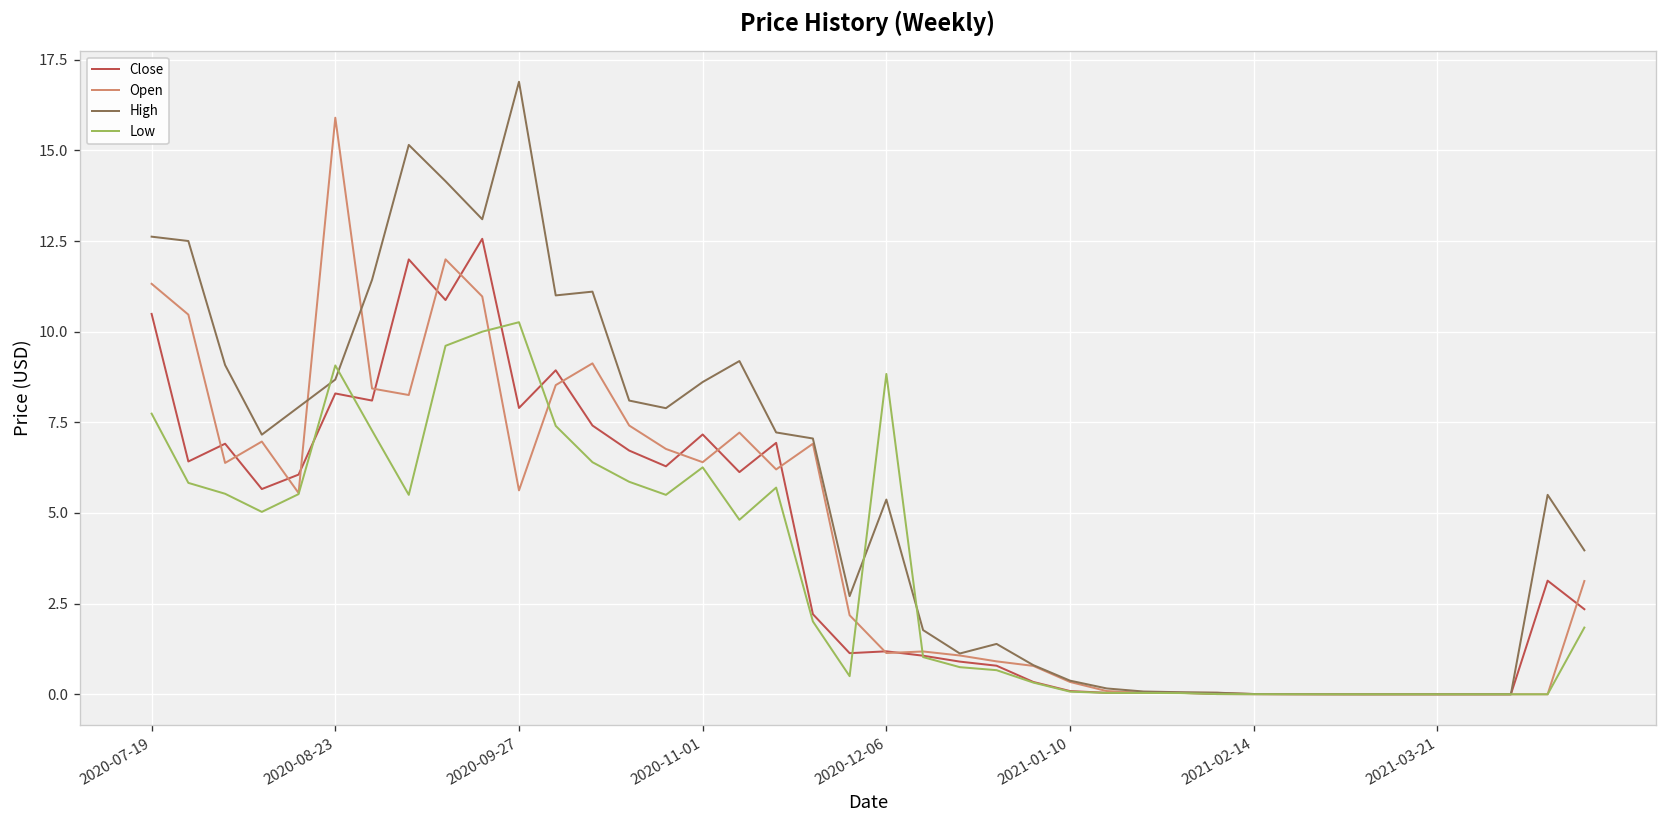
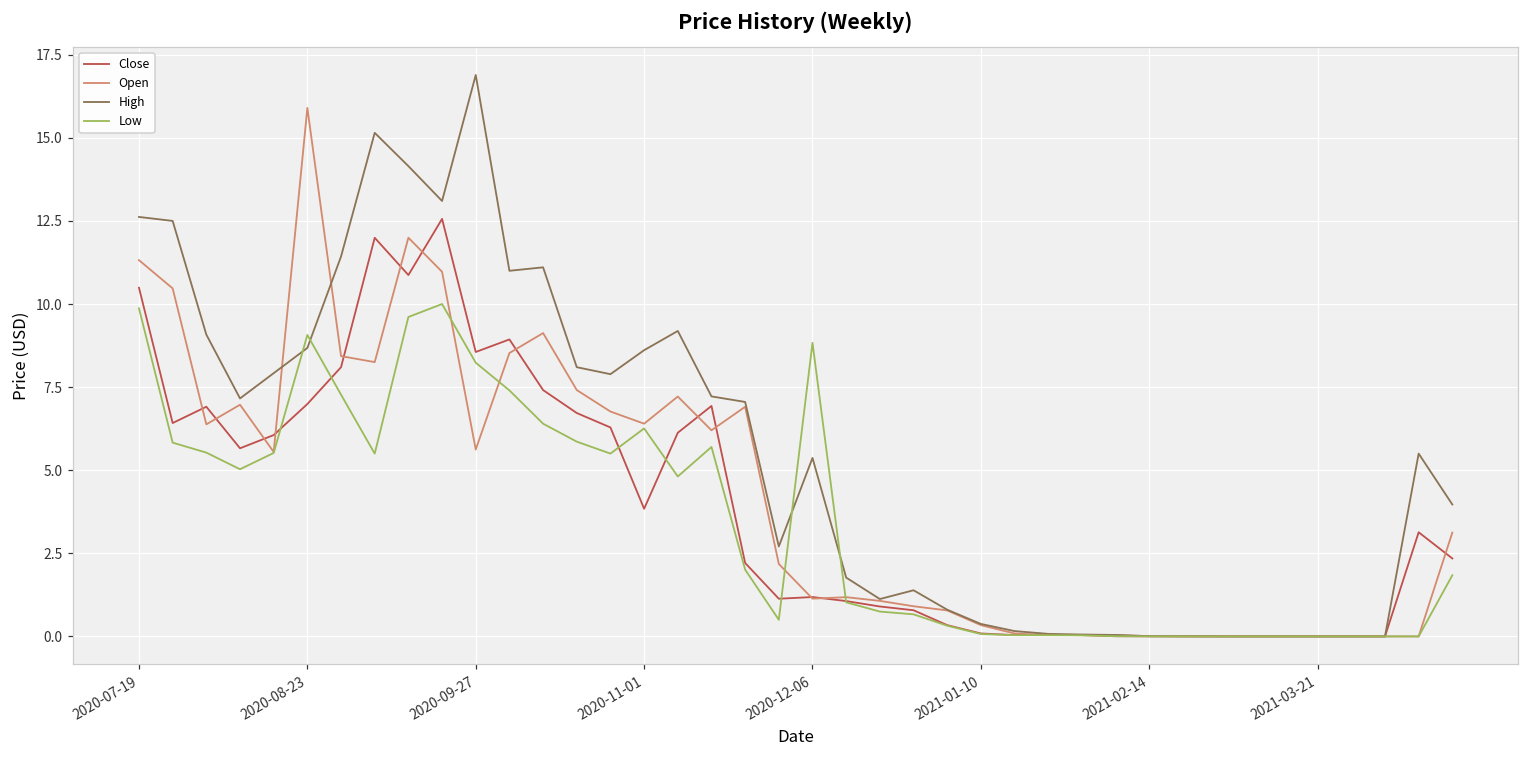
Low, 2020-07-19: 7.7 -> 9.9
Close, 2020-08-23: 8.3 -> 7.0
Close, 2020-09-27: 7.9 -> 8.6
Low, 2020-09-27: 10.3 -> 8.2
Close, 2020-11-01: 7.2 -> 3.8
